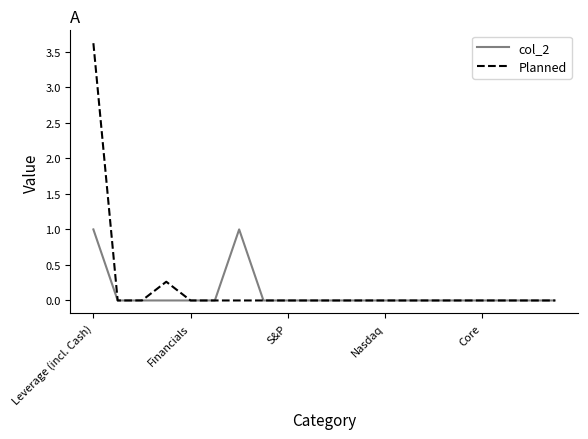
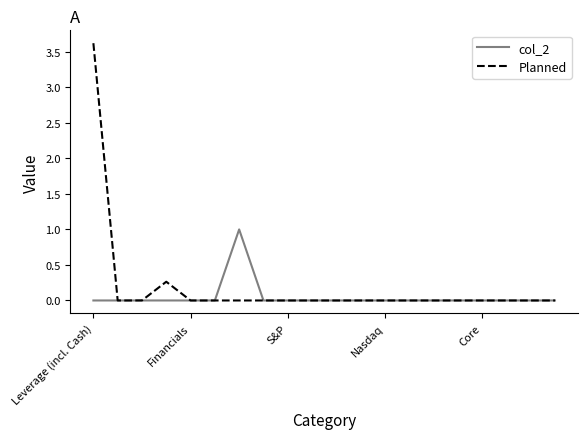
col_2, Leverage (incl. Cash): 1 -> 0
